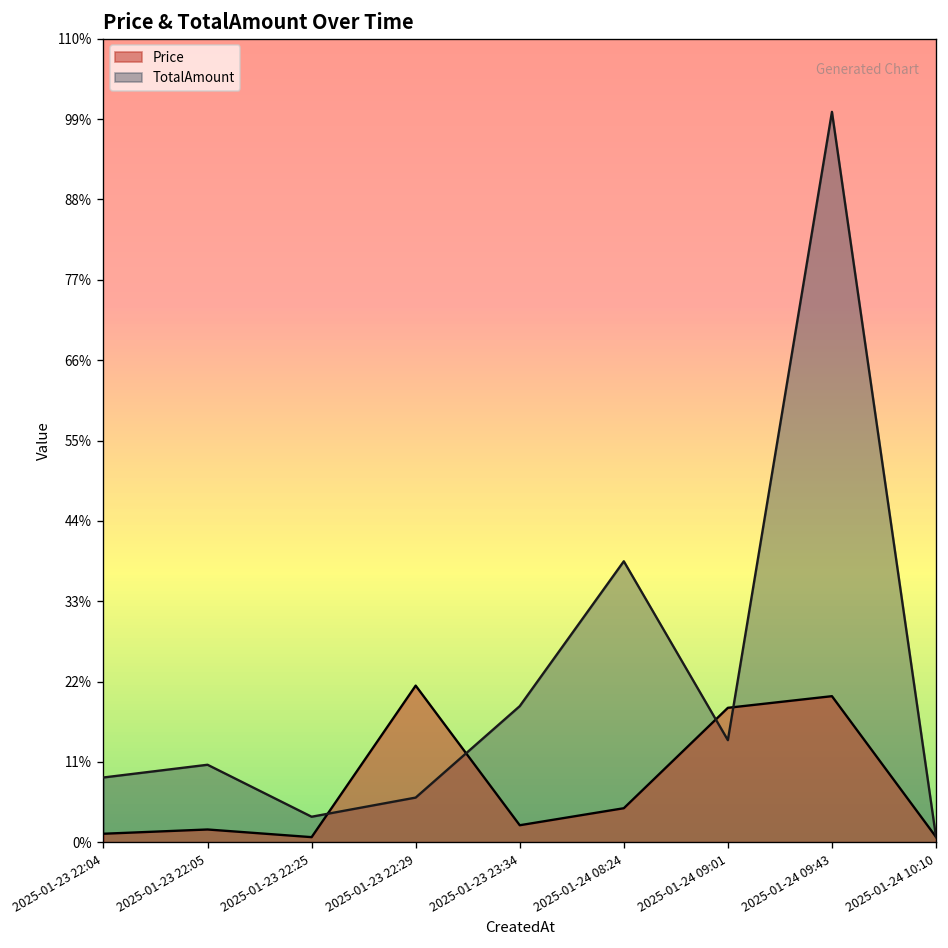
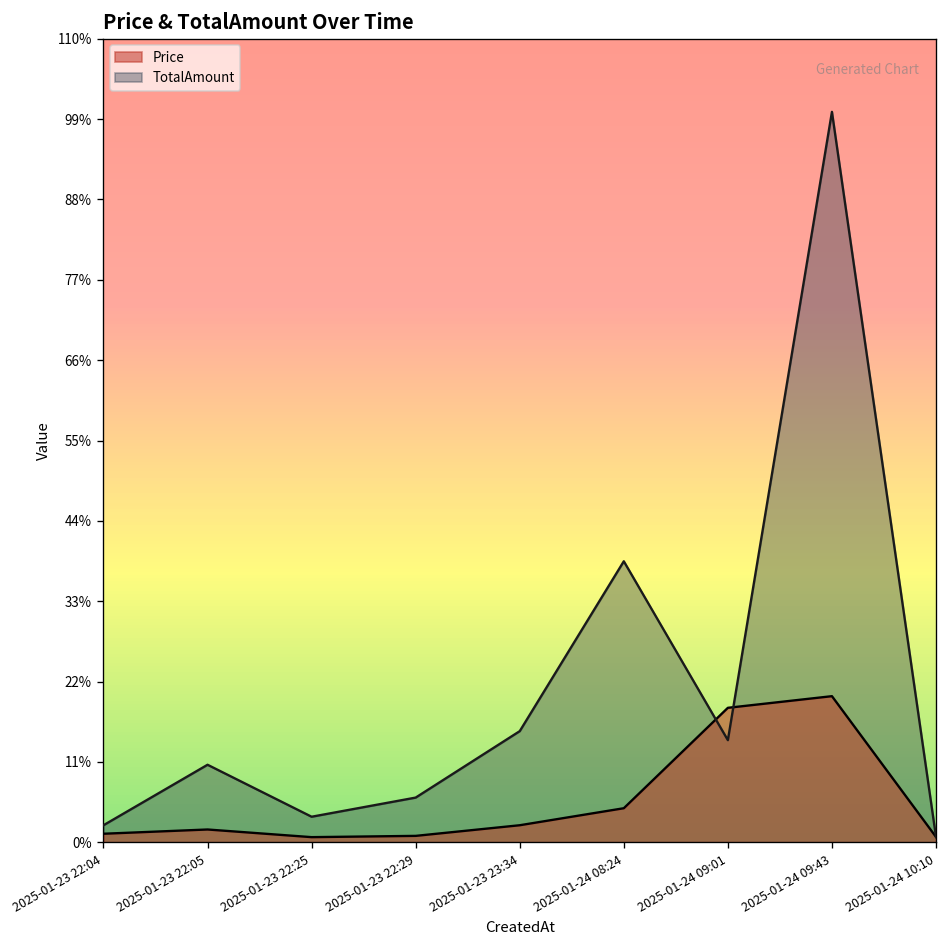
TotalAmount, 2025-01-23 22:04: 9% -> 2%
Price, 2025-01-23 22:29: 21% -> 1%
TotalAmount, 2025-01-23 23:34: 19% -> 15%
